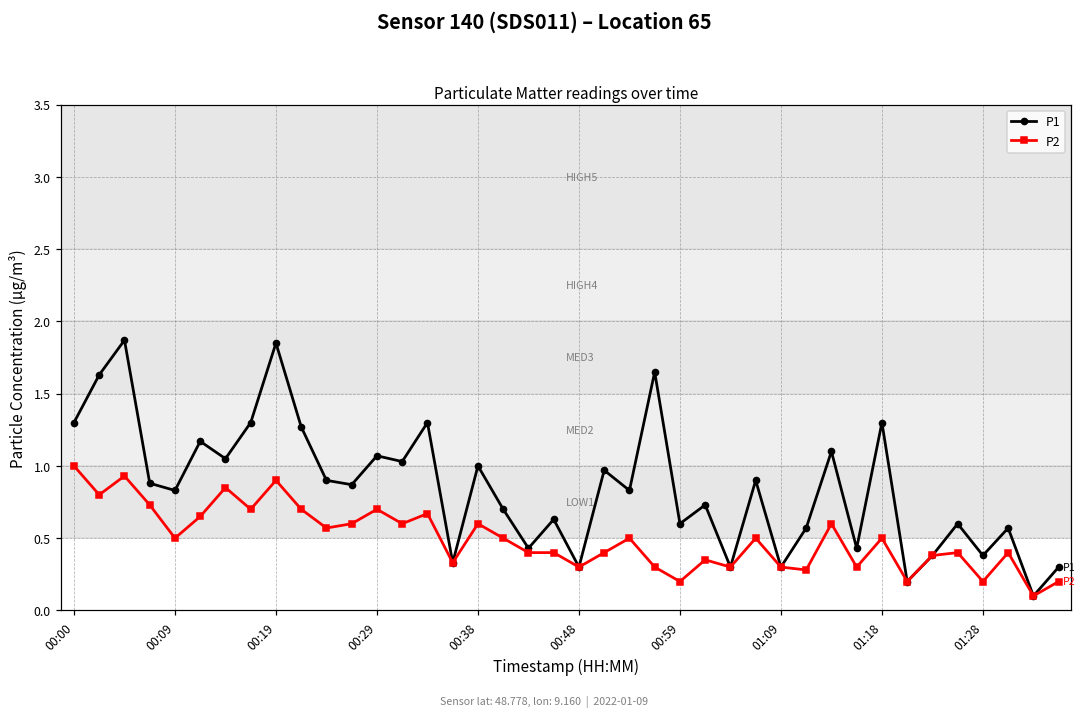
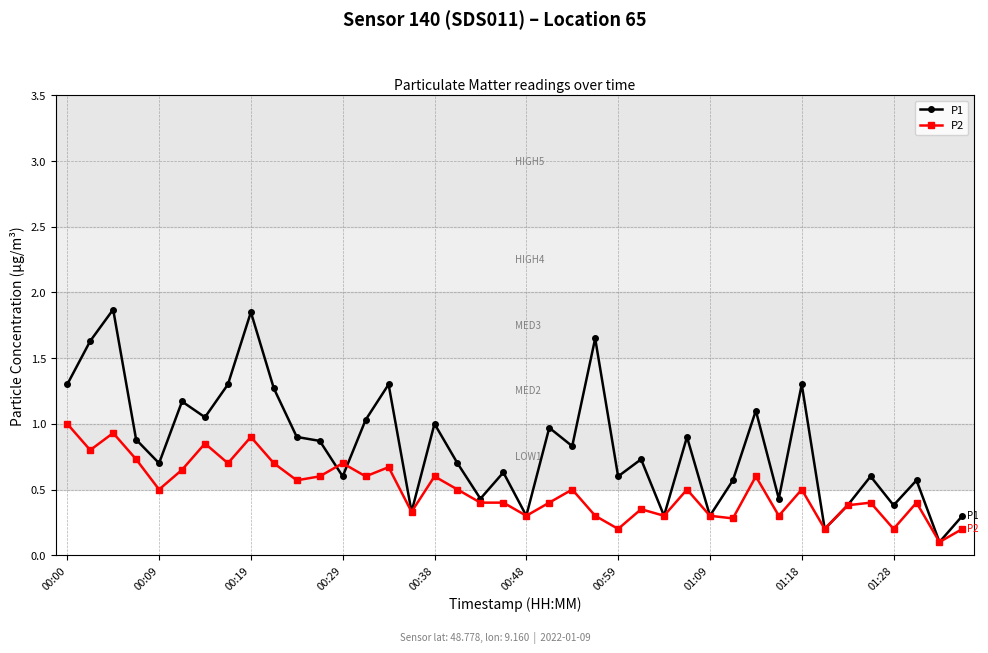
P1, 00:09: 0.83 -> 0.70
P1, 00:29: 1.07 -> 0.60
